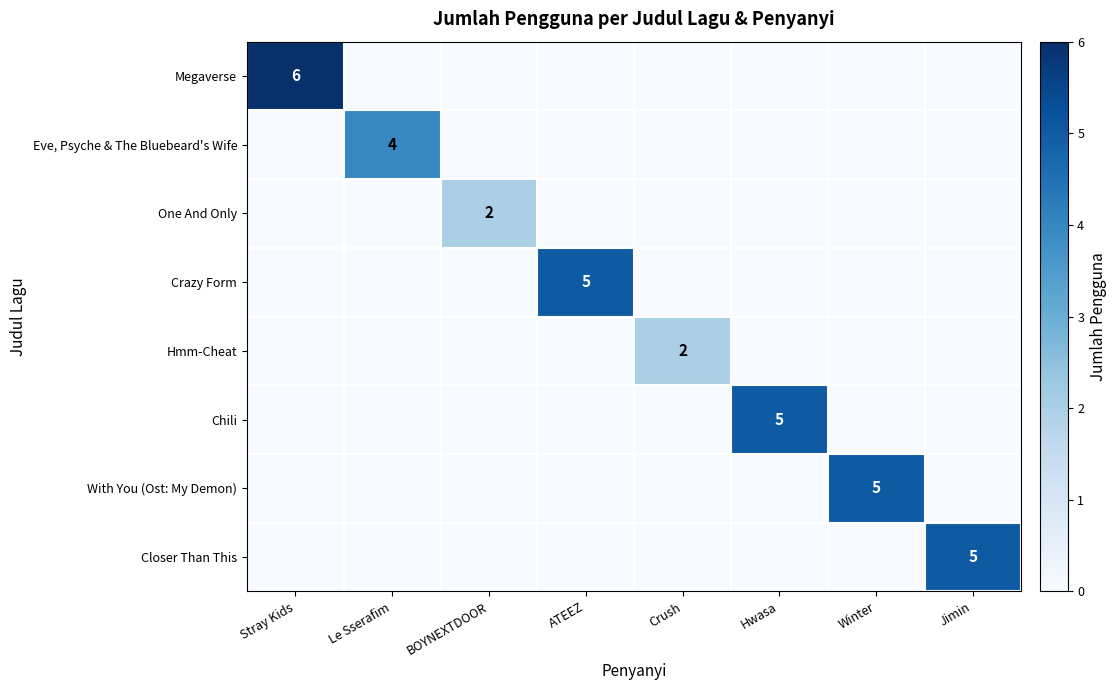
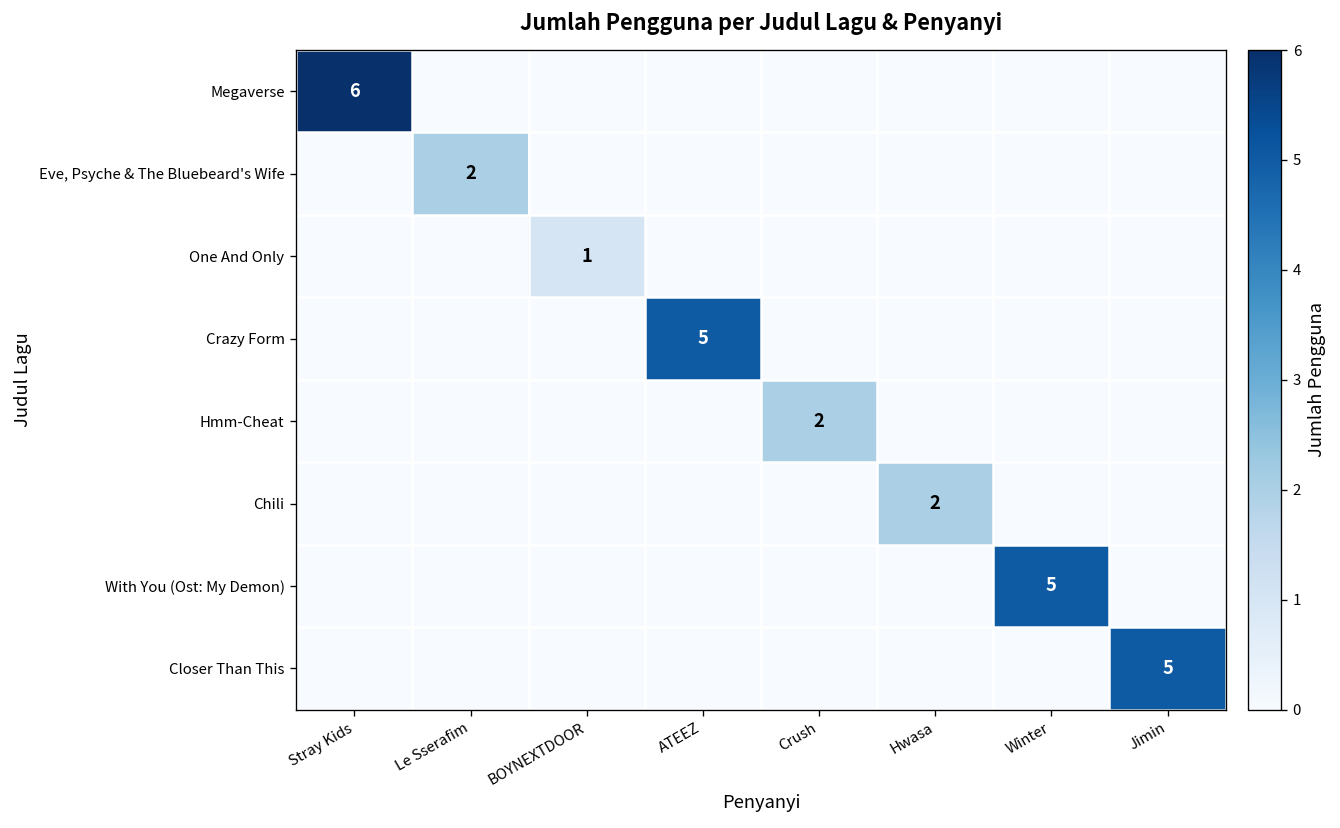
Eve, Psyche & The Bluebeard's Wife, Le Sserafim: 4 -> 2
One And Only, BOYNEXTDOOR: 2 -> 1
Chili, Hwasa: 5 -> 2
